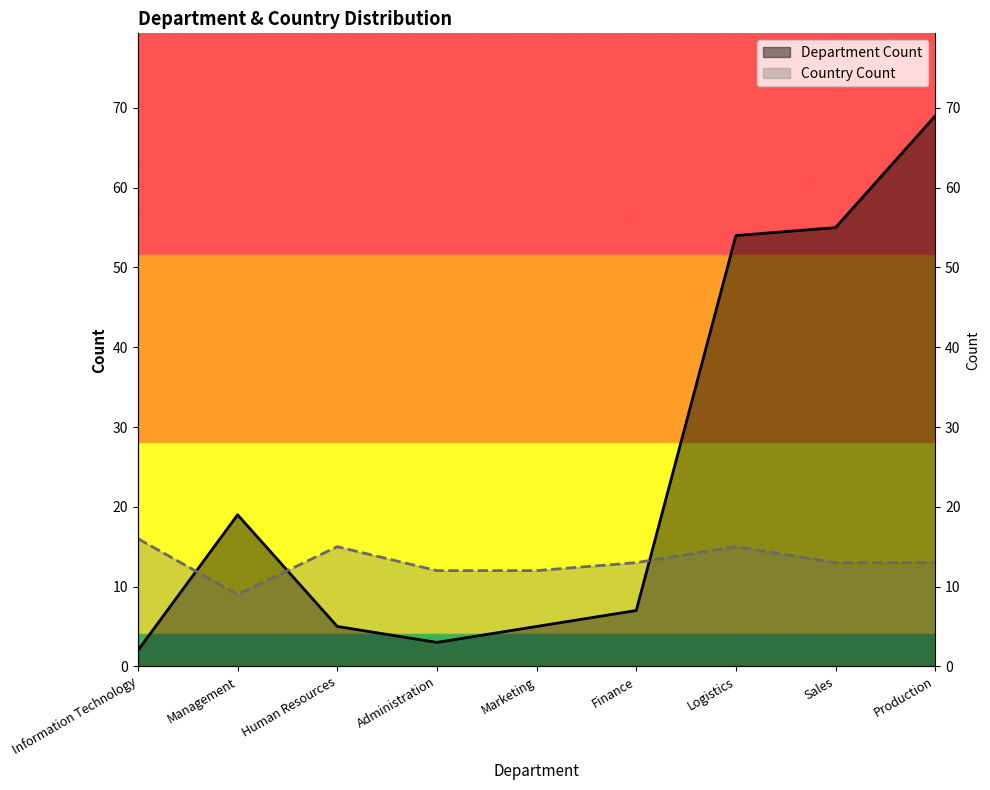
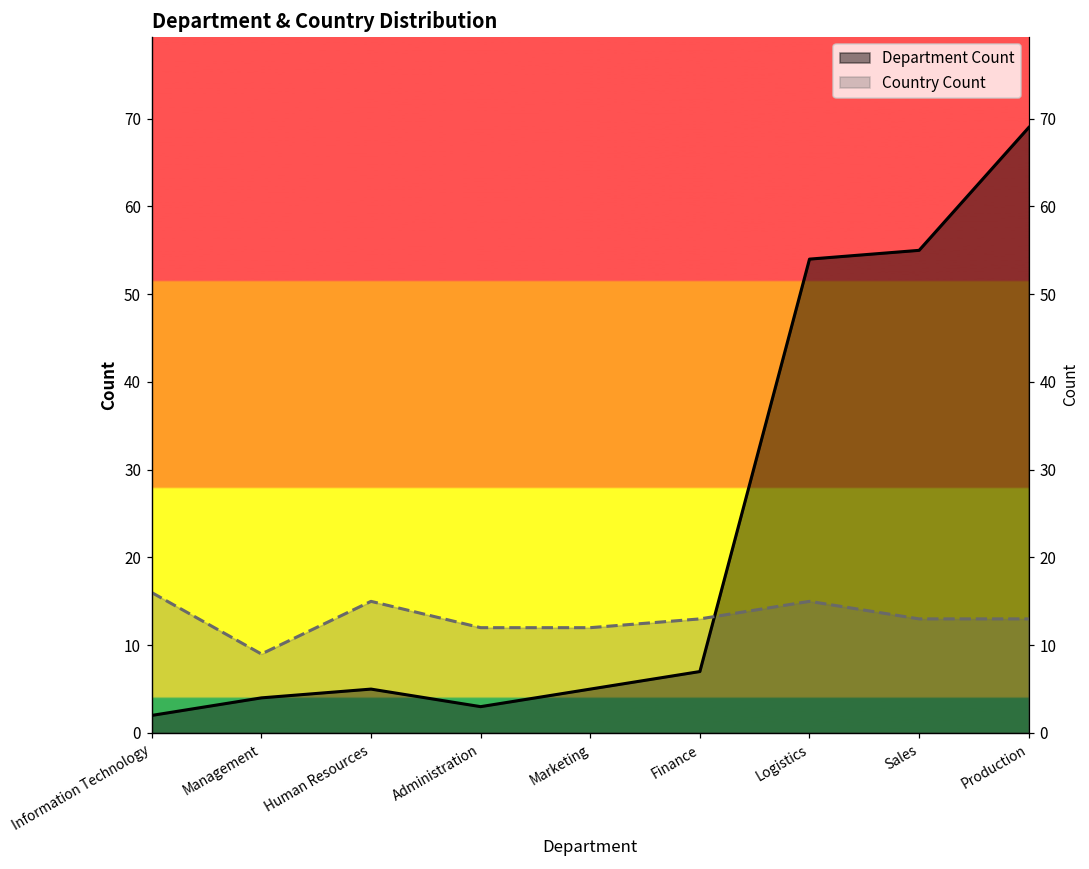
Department Count, Management: 19 -> 4
